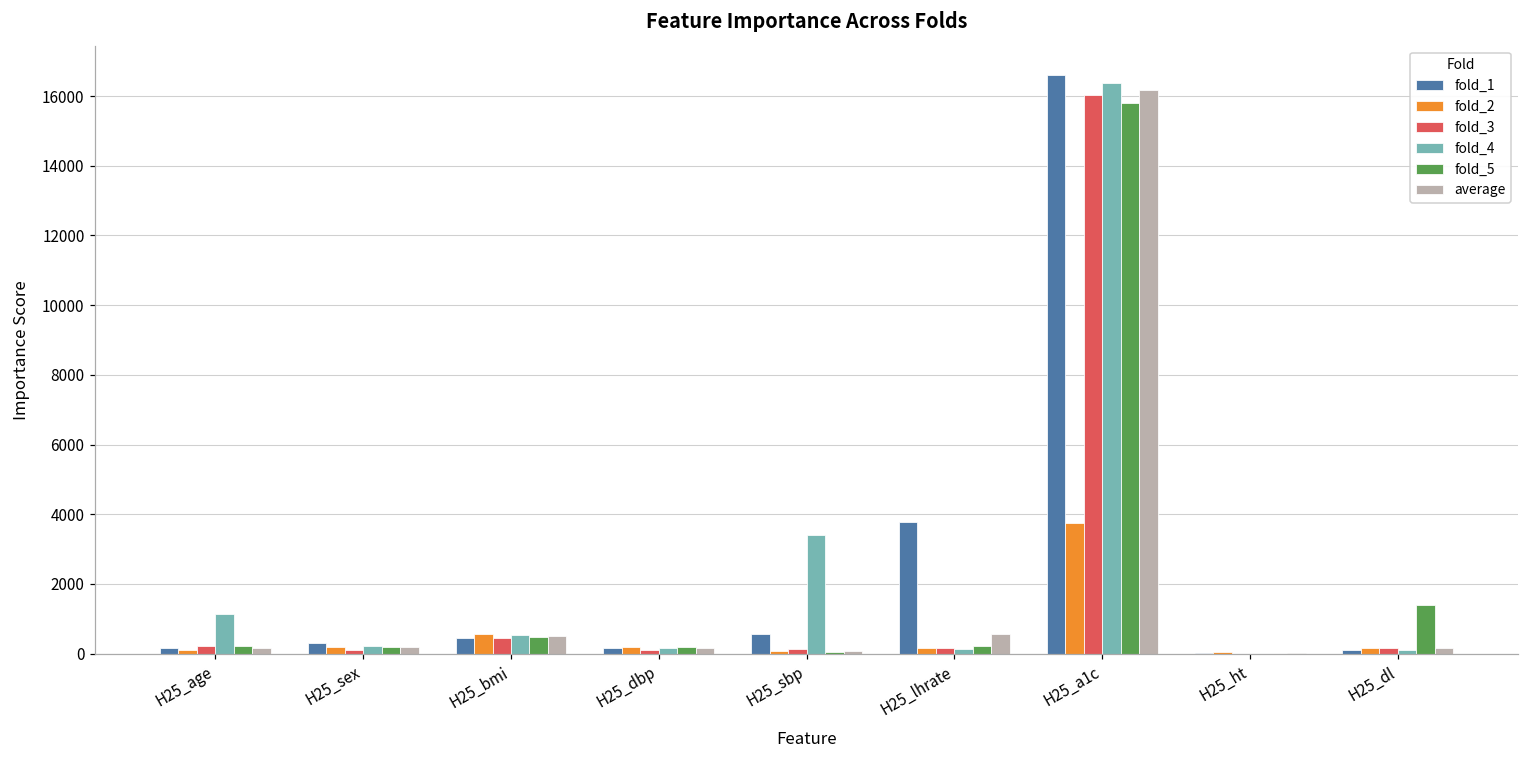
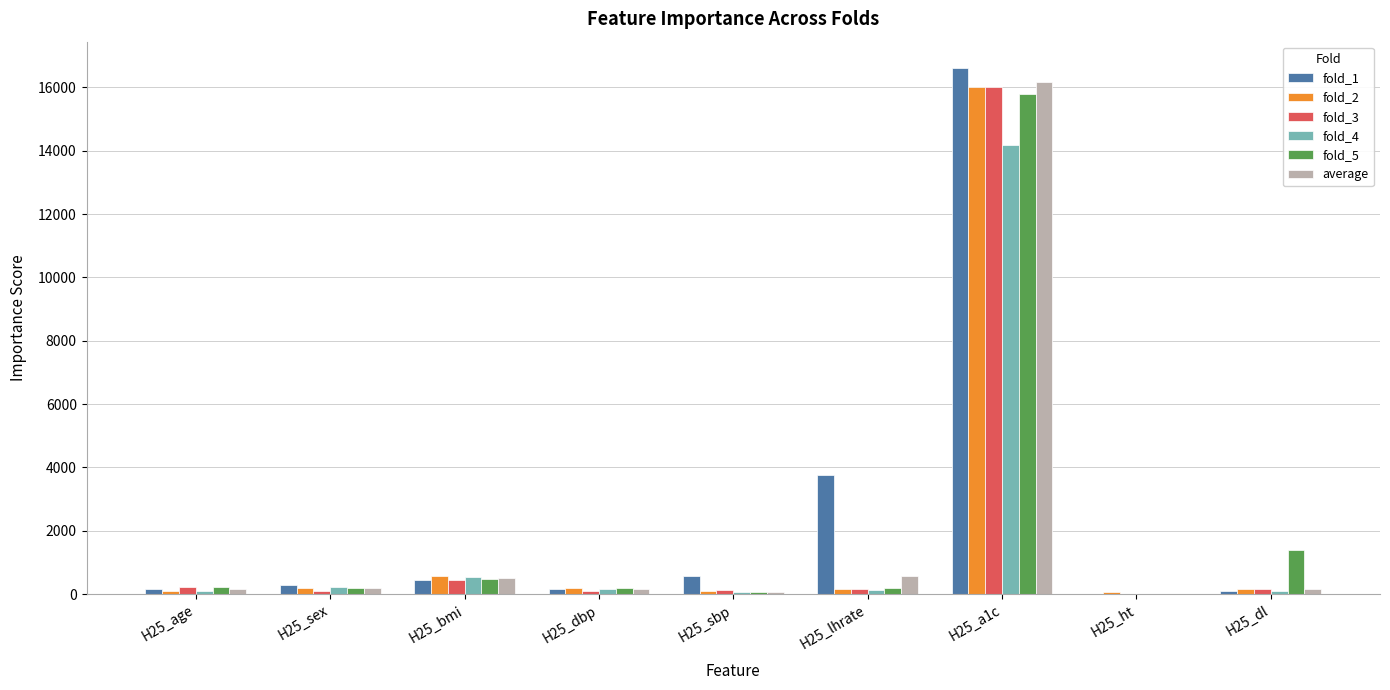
fold_4, H25_age: 1100 -> 100
fold_4, H25_sbp: 3400 -> 100
fold_2, H25_a1c: 3700 -> 16000
fold_4, H25_a1c: 16400 -> 14200
